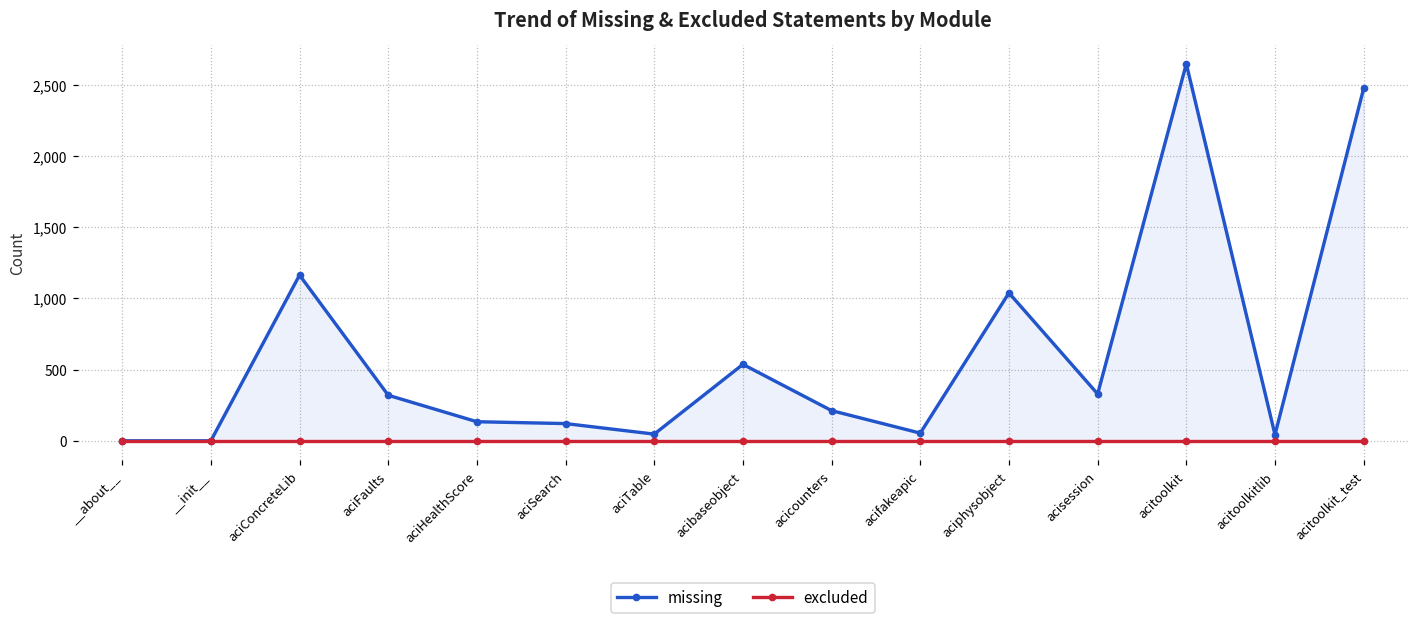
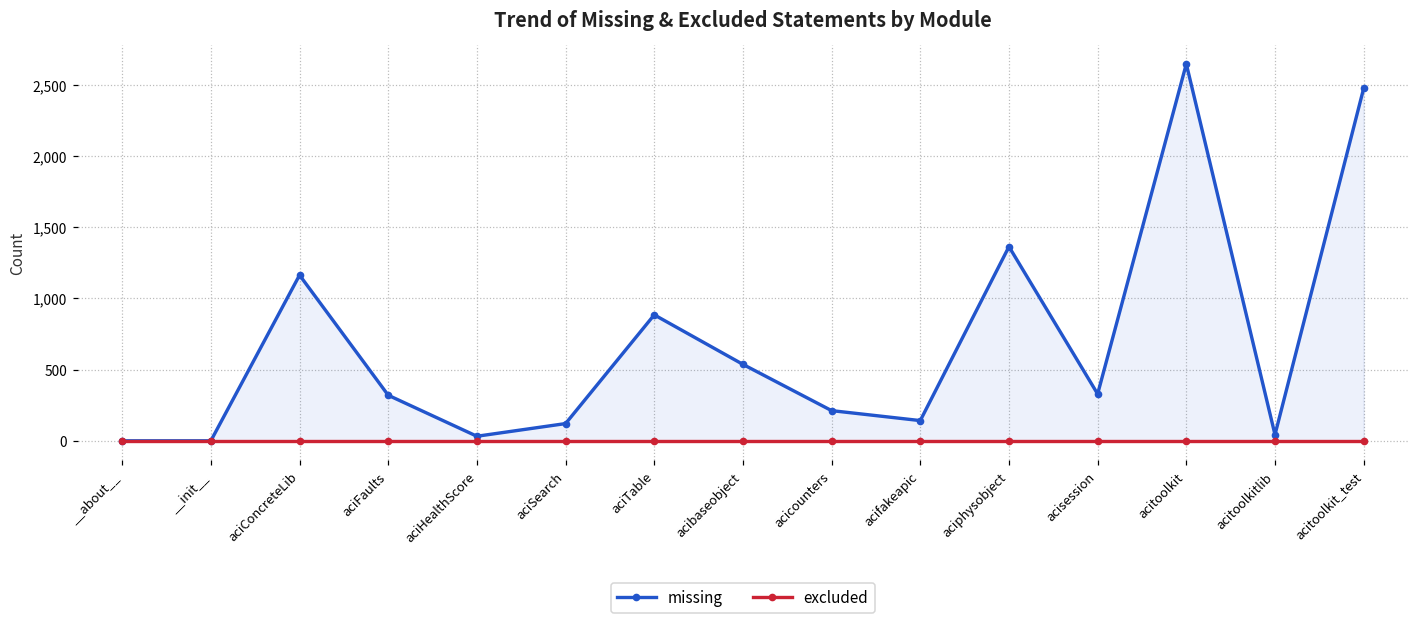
missing, aciHealthScore: 130 -> 30
missing, aciTable: 50 -> 890
missing, acifakeapic: 50 -> 140
missing, aciphysobject: 1,040 -> 1,360
